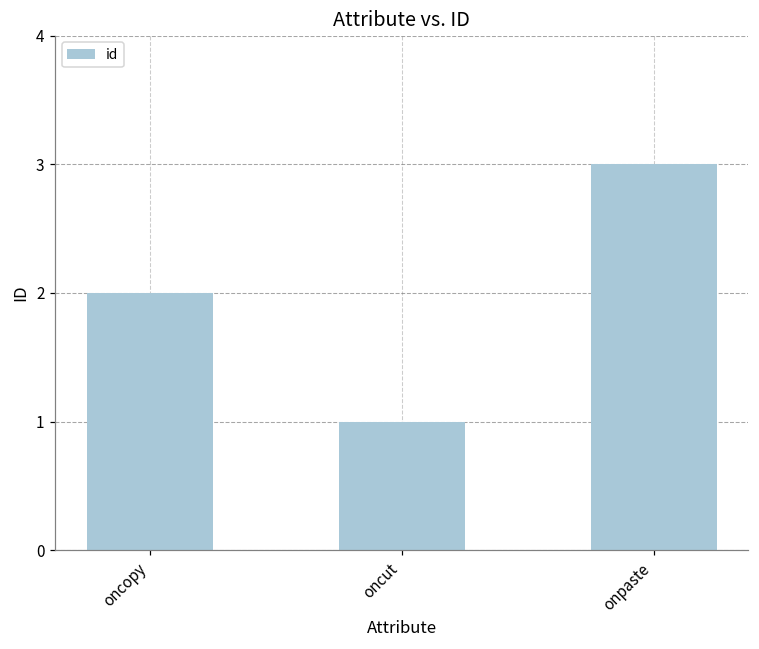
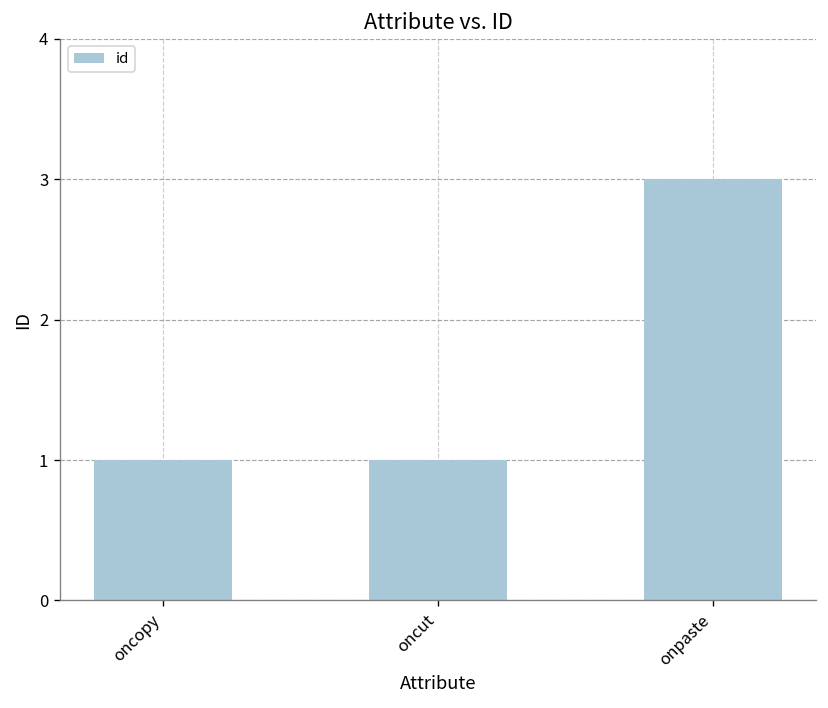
oncopy: 2 -> 1
